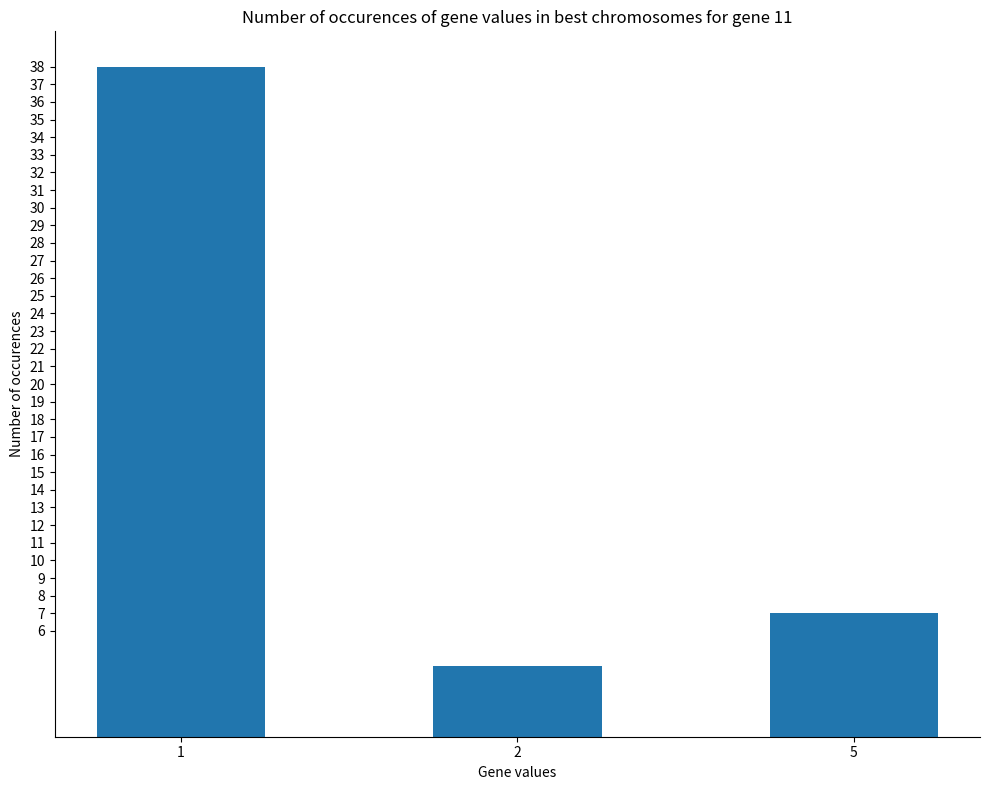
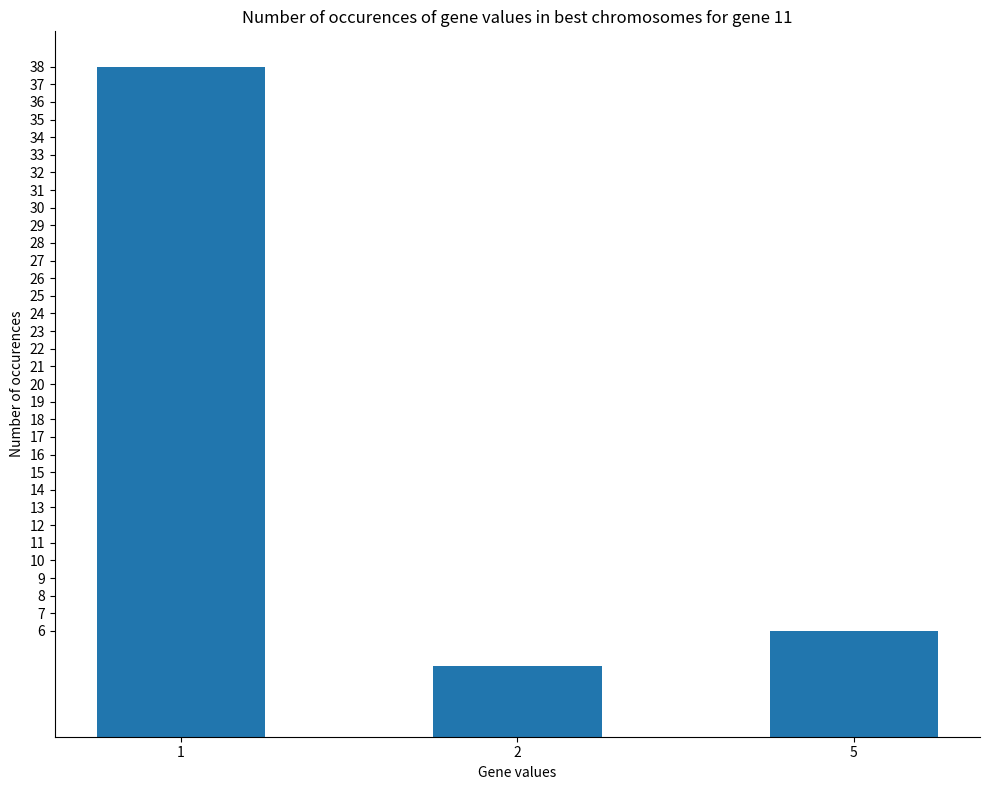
5: 7 -> 6
